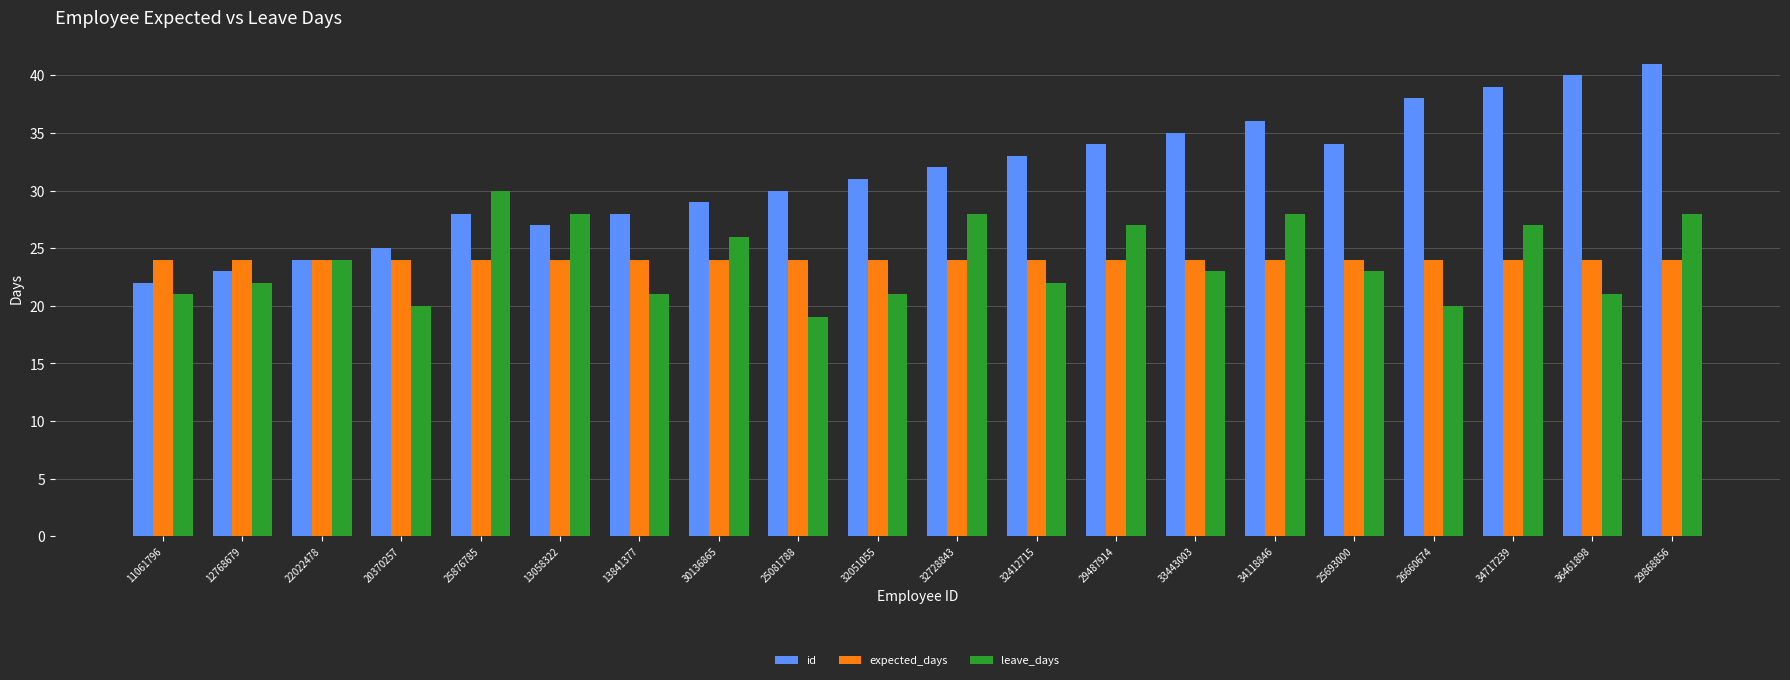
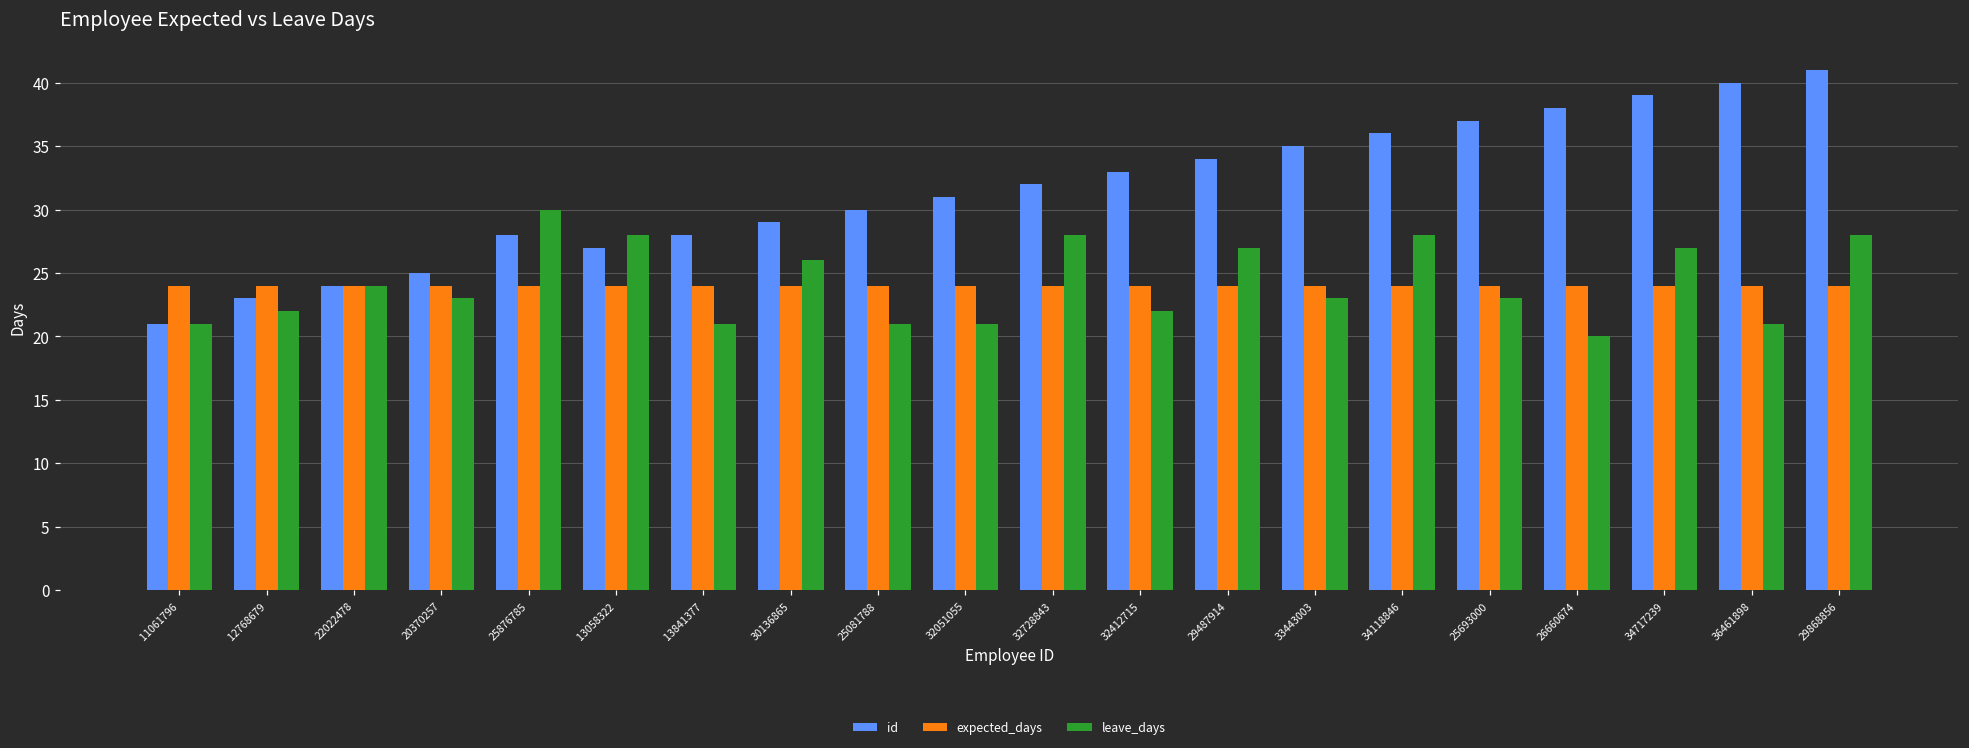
id, 11061796: 22 -> 21
leave_days, 20370257: 20 -> 23
leave_days, 25081788: 19 -> 21
id, 25693000: 34 -> 37
